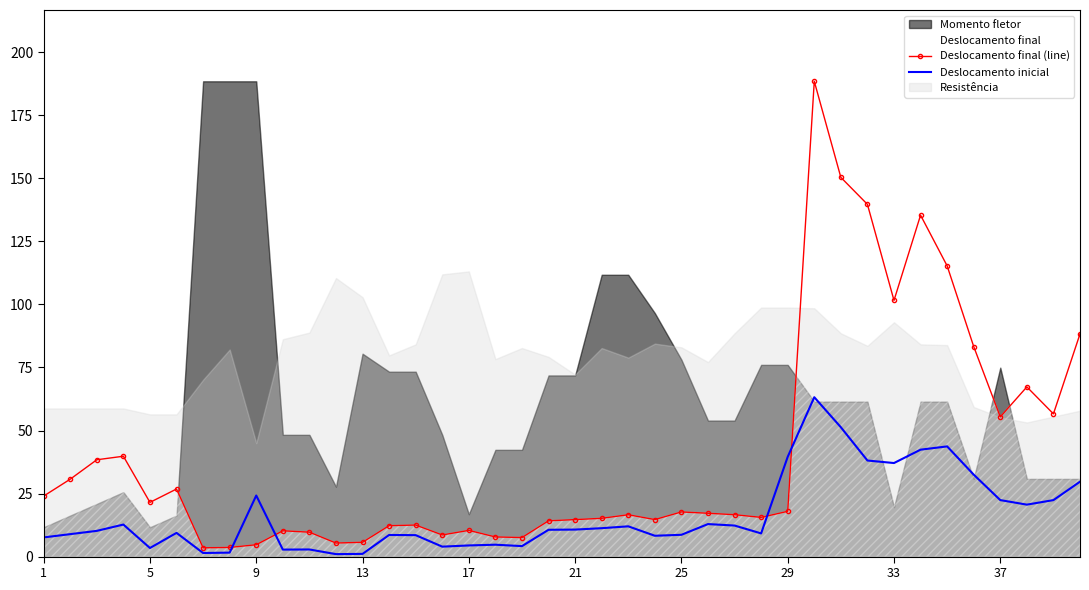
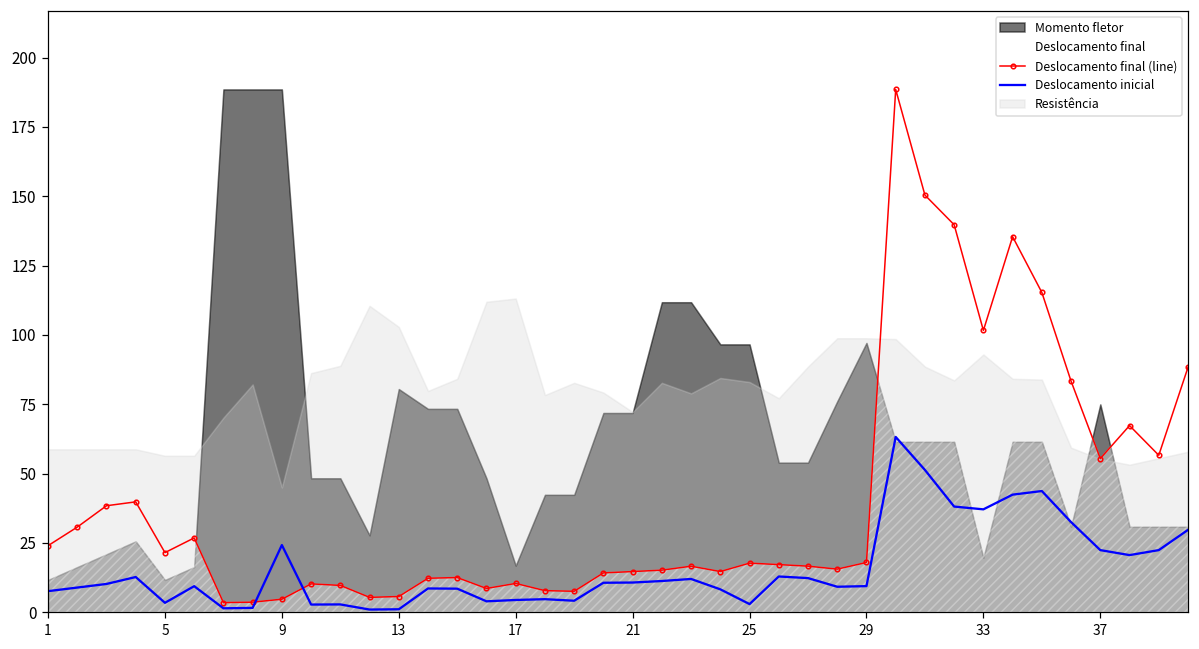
Momento fletor, 25: 78 -> 97
Deslocamento inicial, 25: 9 -> 3
Momento fletor, 29: 76 -> 97
Deslocamento inicial, 29: 40 -> 9
